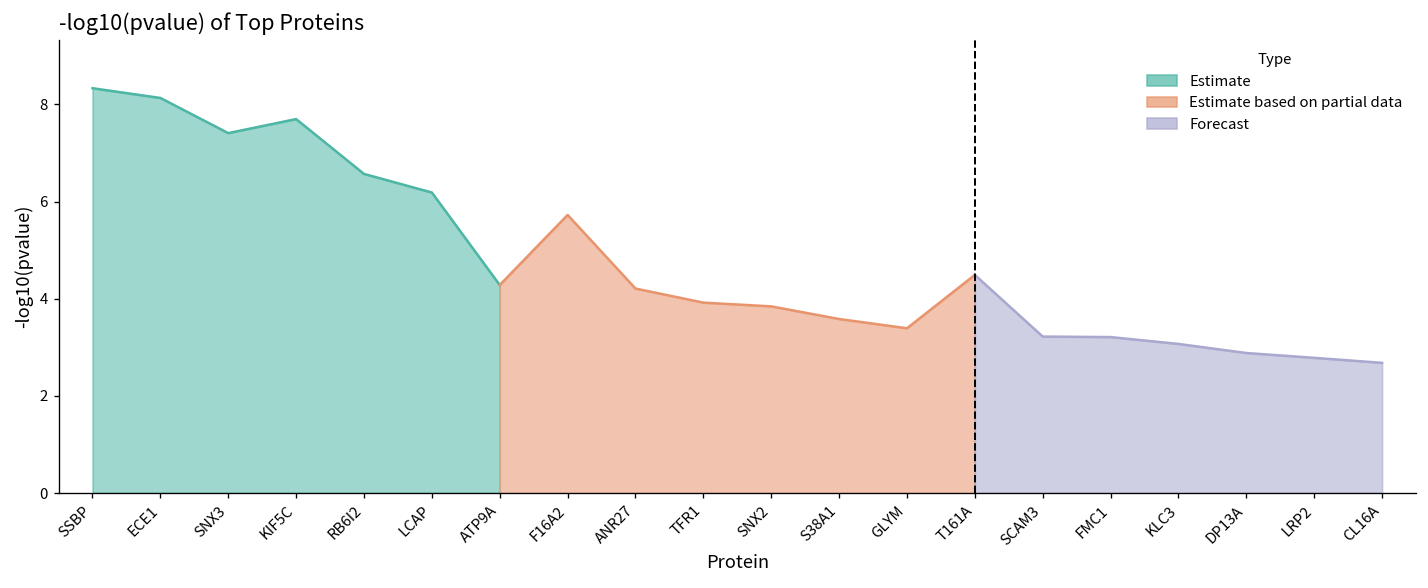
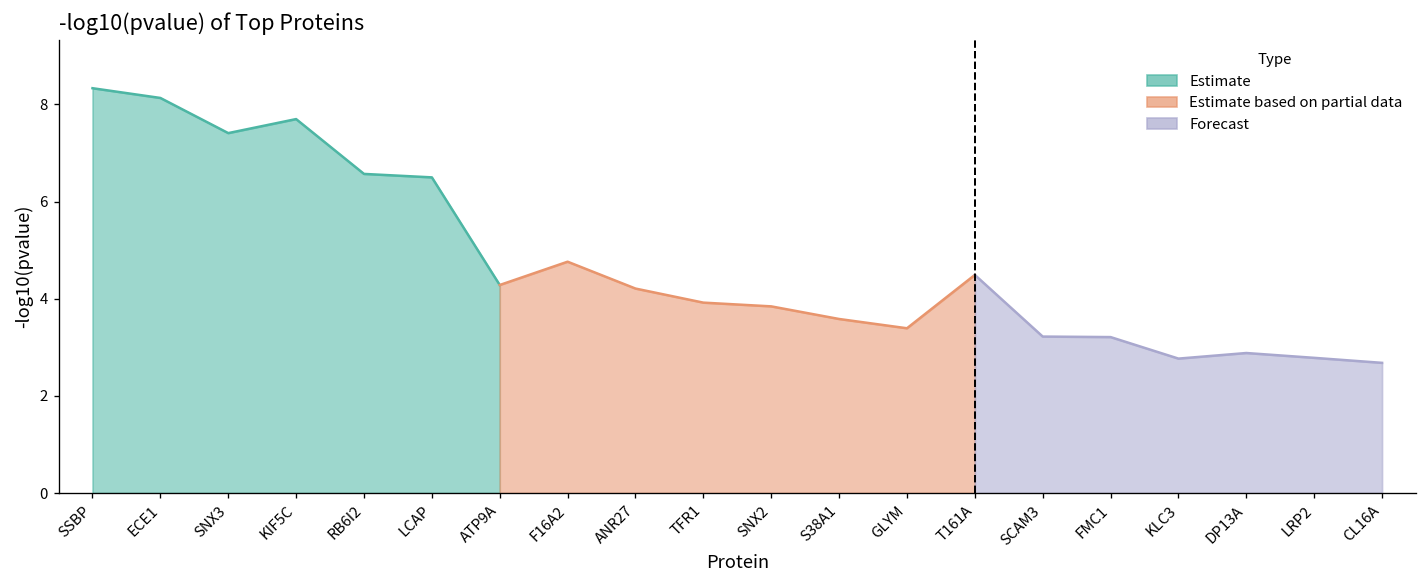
Estimate, LCAP: 6.2 -> 6.5
Estimate based on partial data, F16A2: 5.7 -> 4.8
Forecast, KLC3: 3.1 -> 2.8
